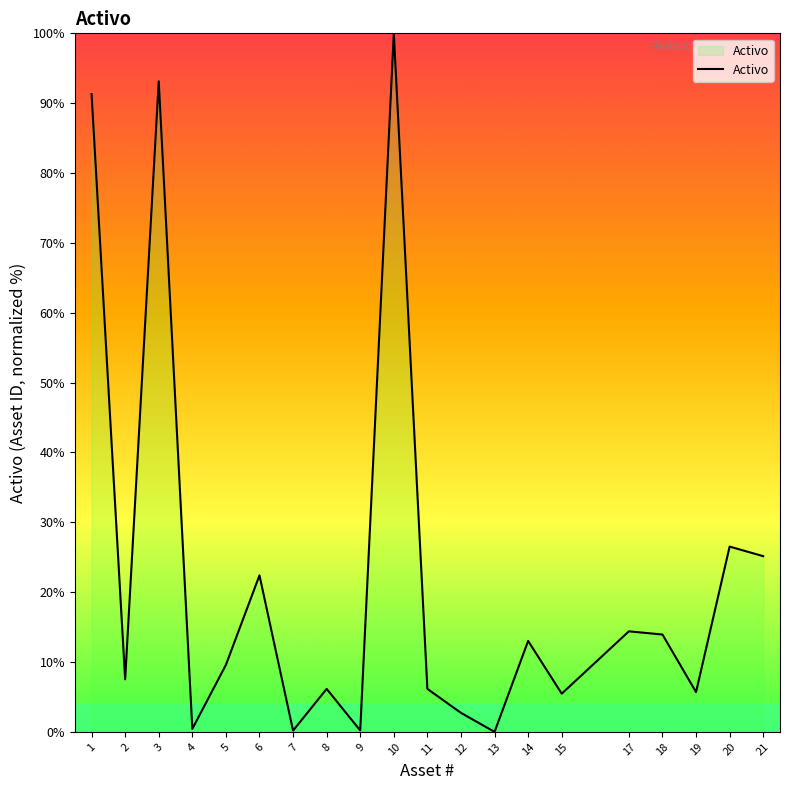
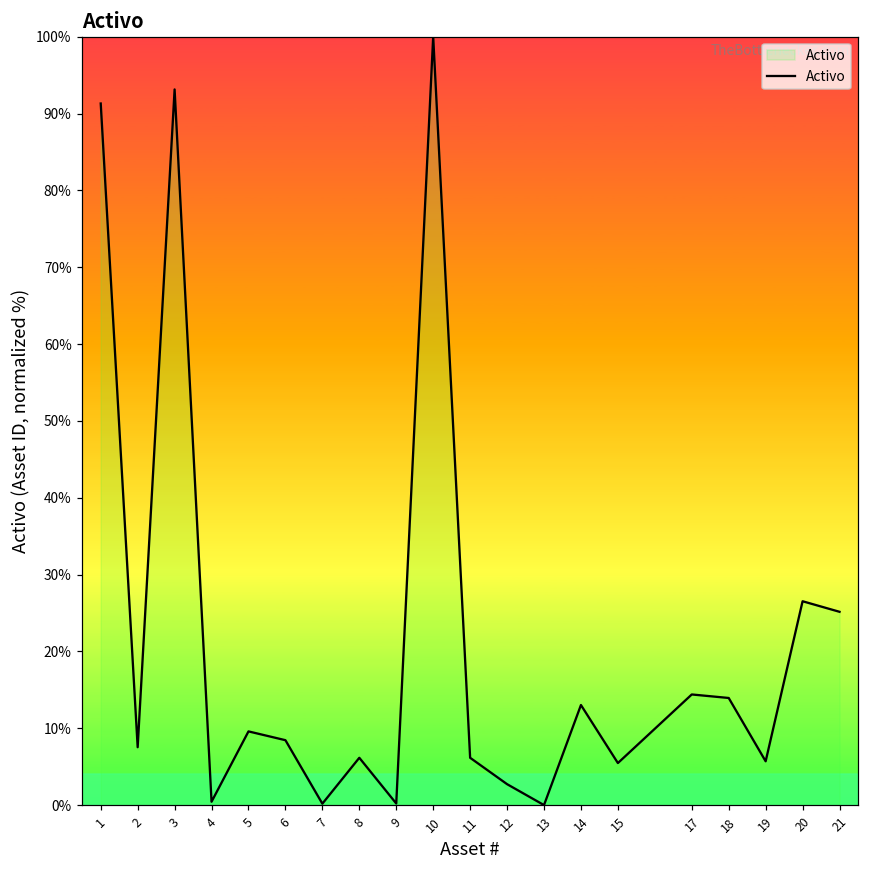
6: 22% -> 8%
